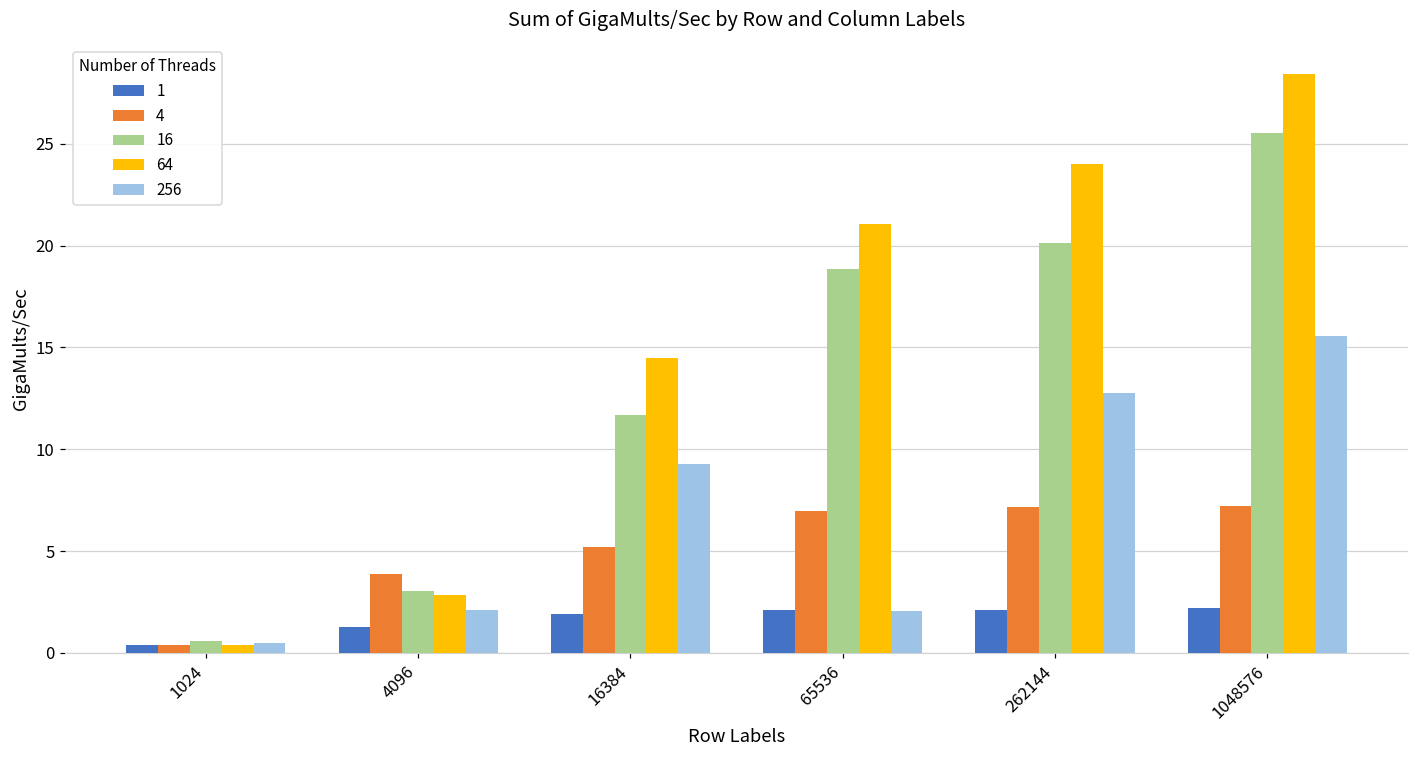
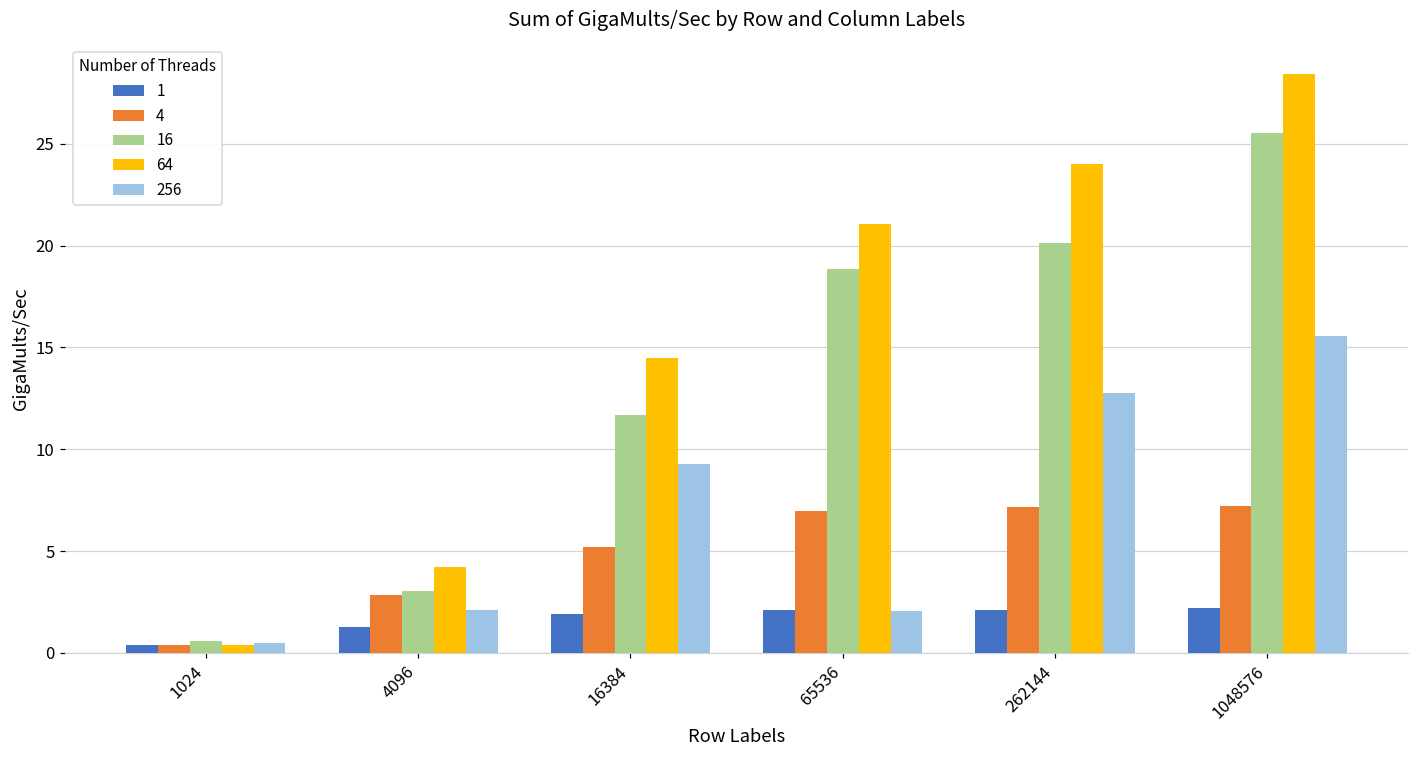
4, 4096: 3.9 -> 2.8
64, 4096: 2.8 -> 4.2
